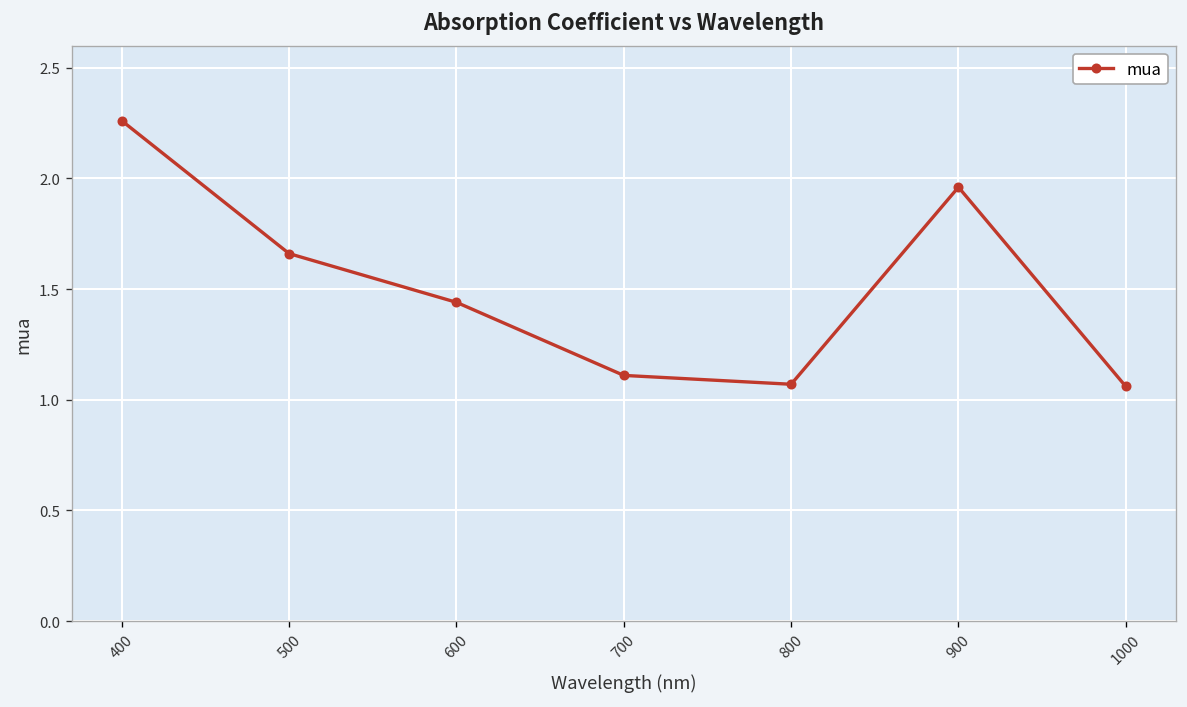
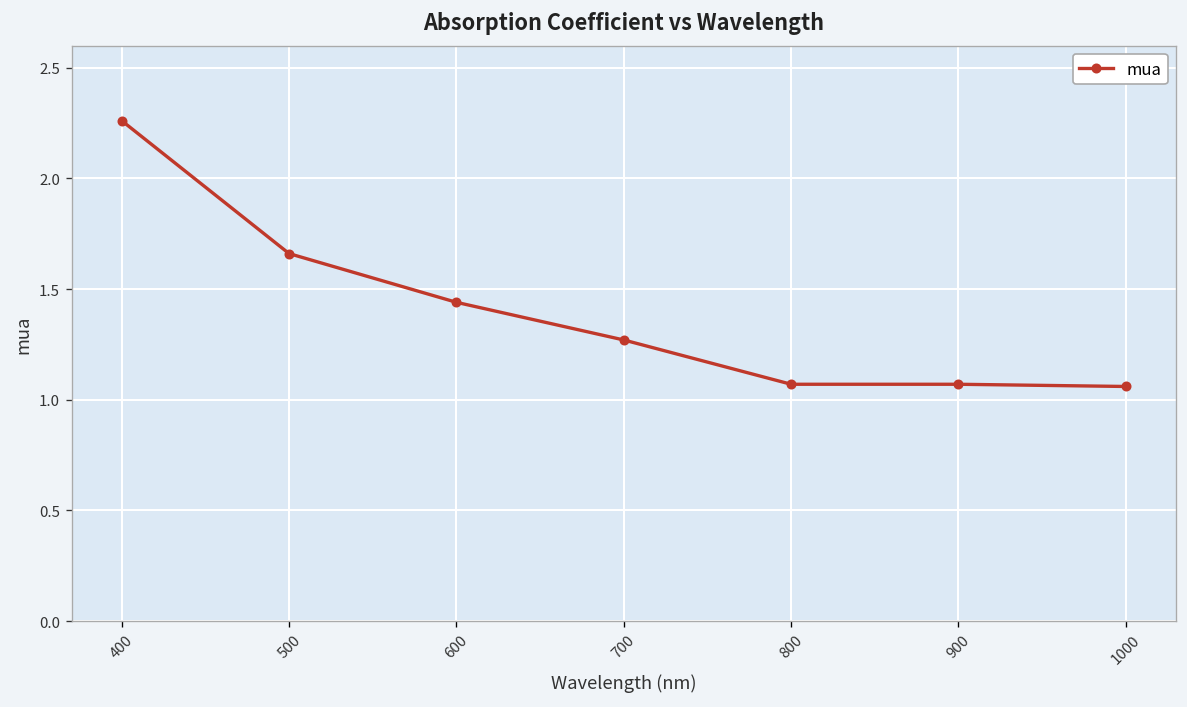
700: 1.11 -> 1.27
900: 1.96 -> 1.07
